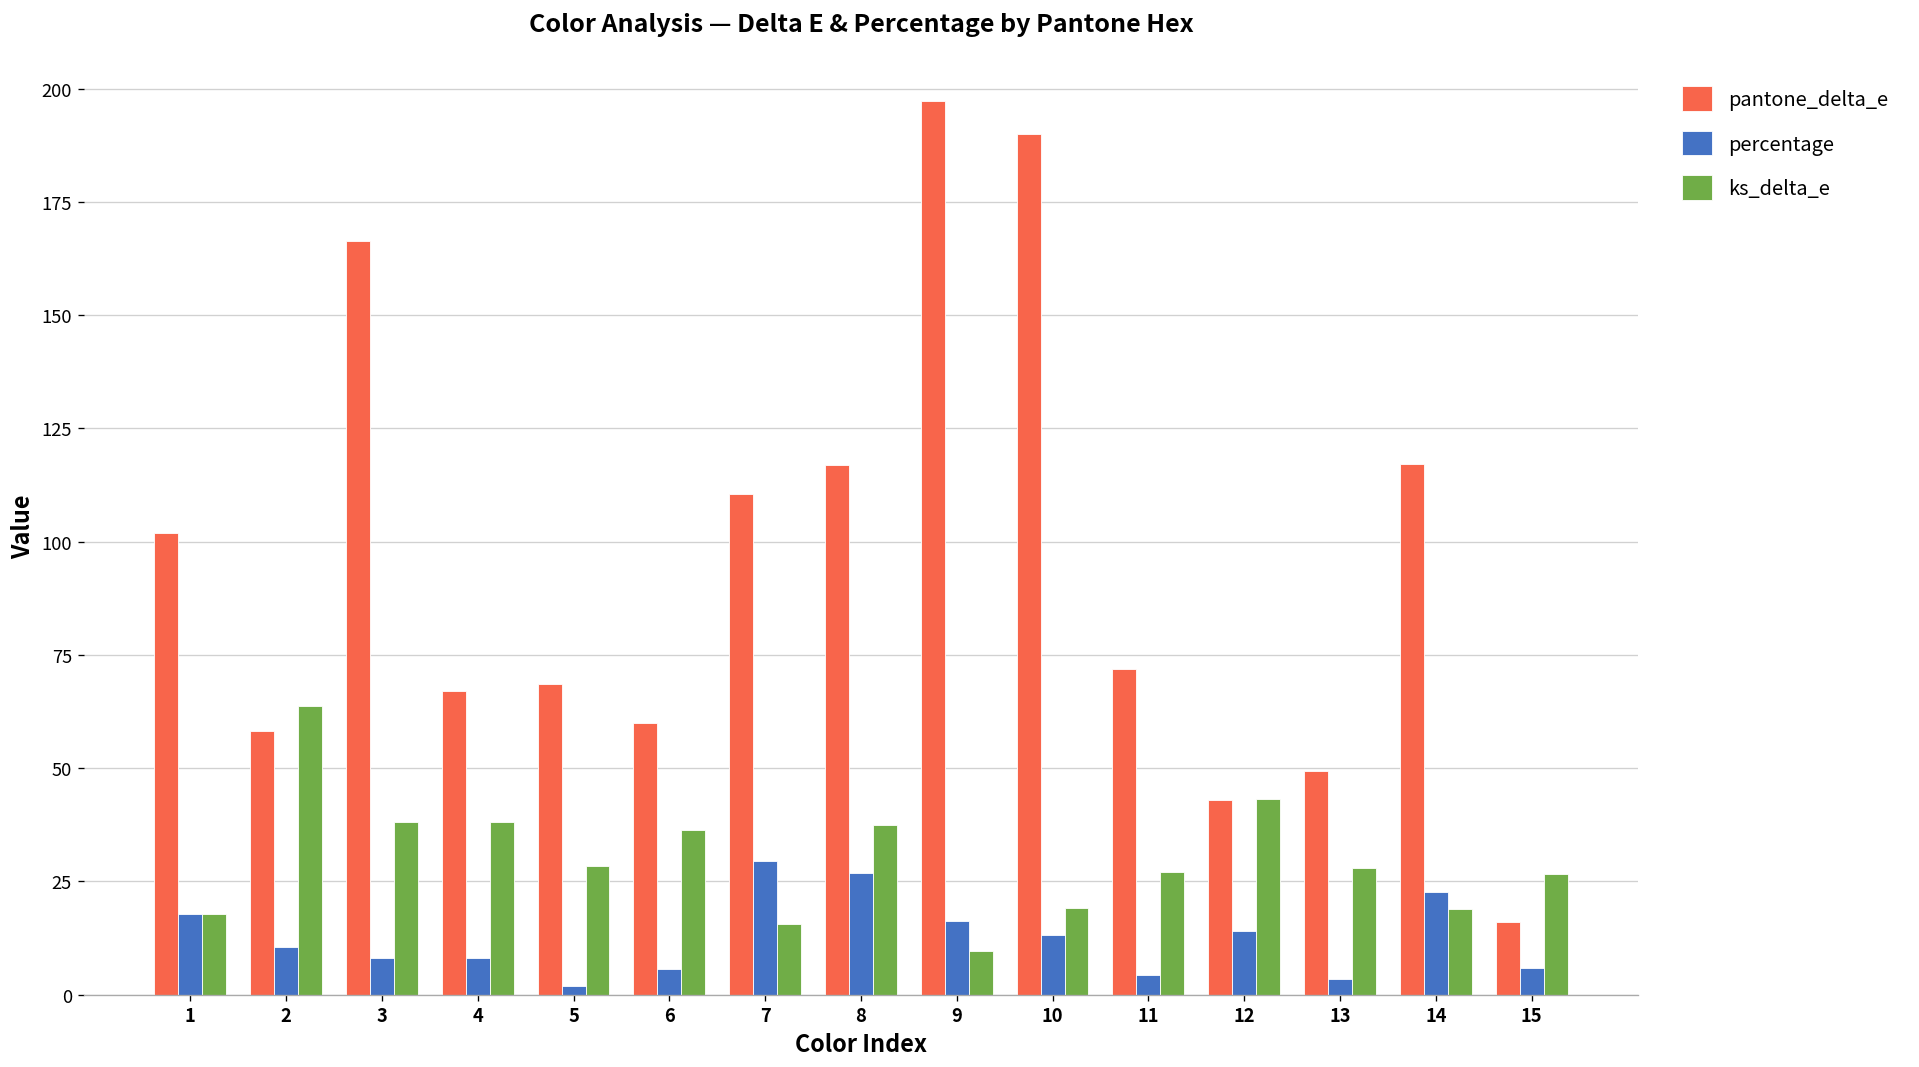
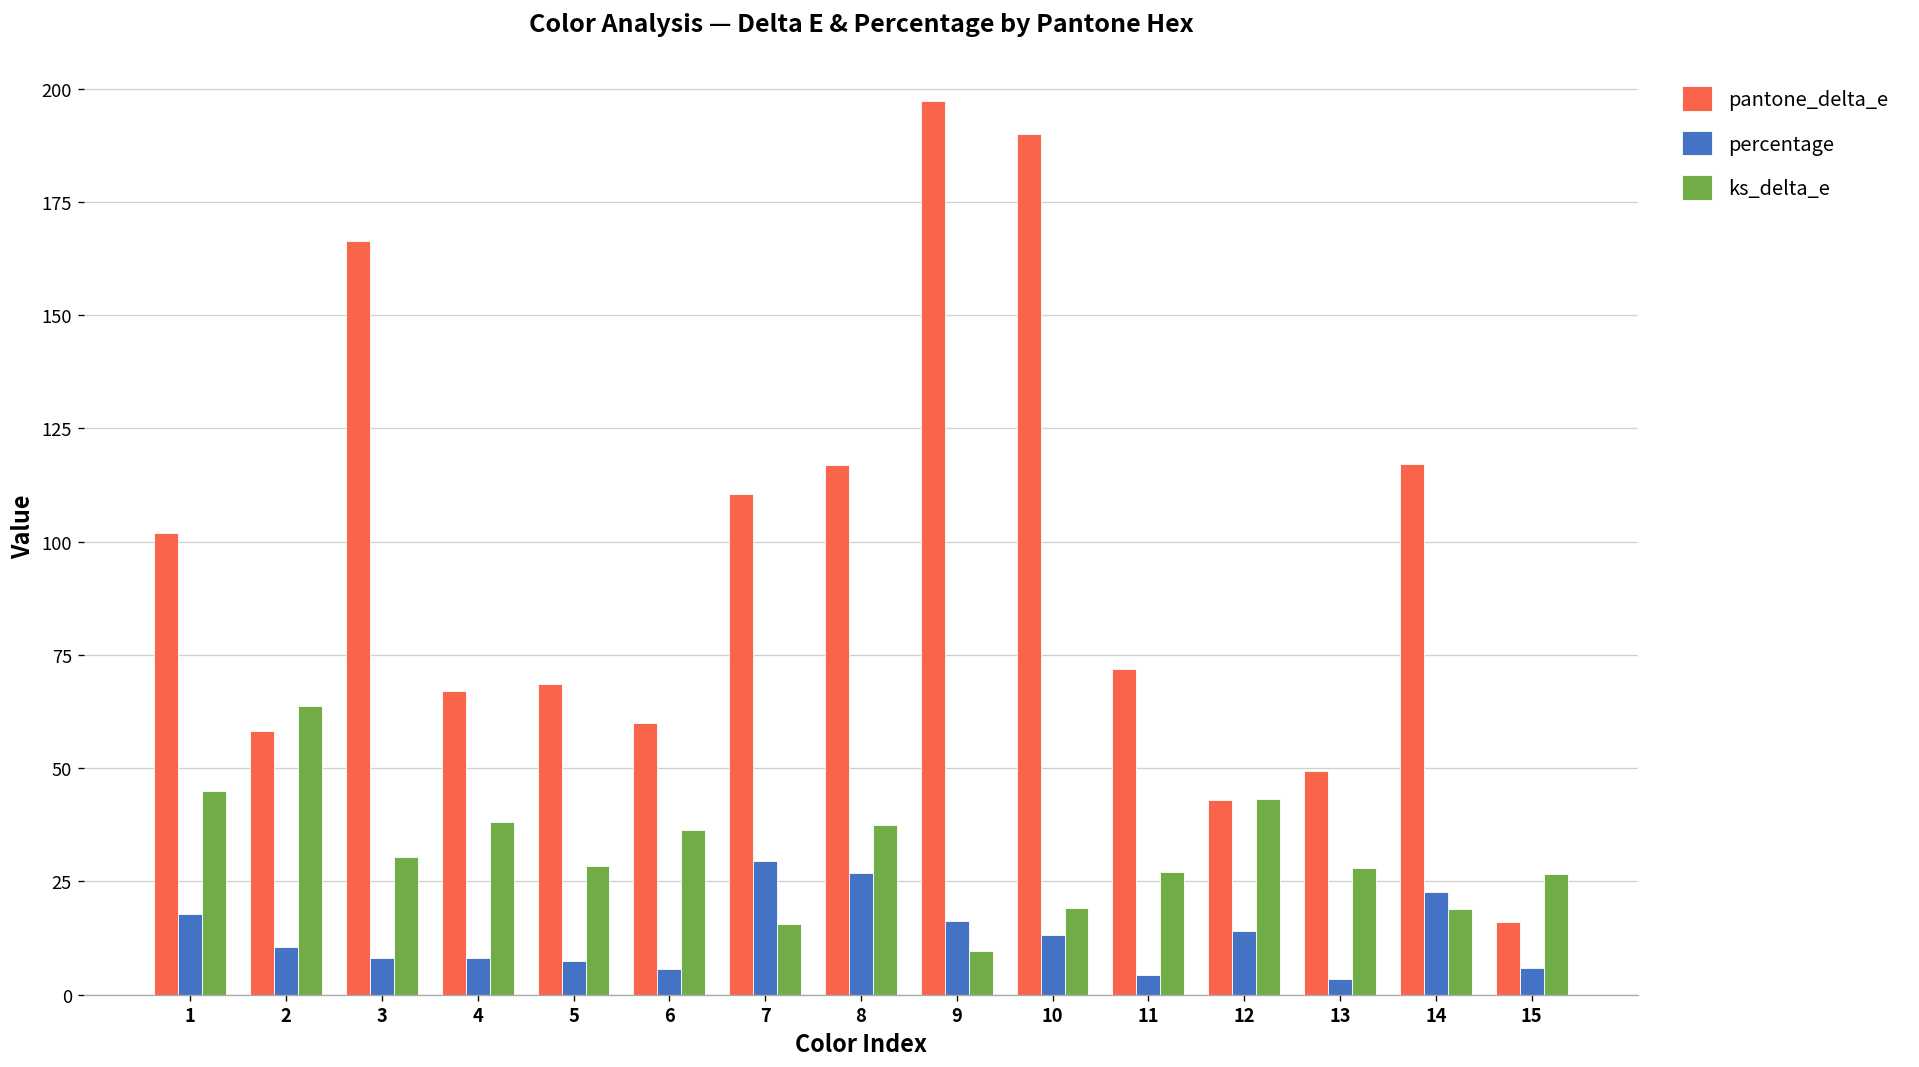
ks_delta_e, 1: 18 -> 45
ks_delta_e, 3: 38 -> 30
percentage, 5: 2 -> 8
